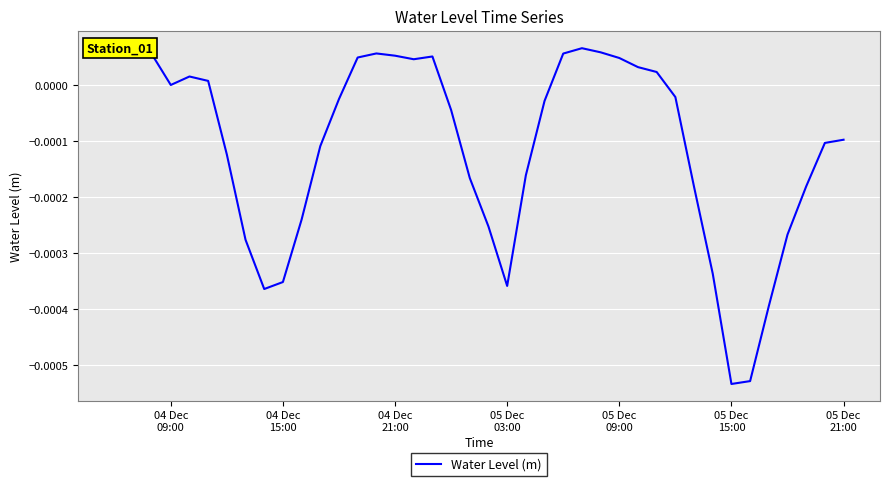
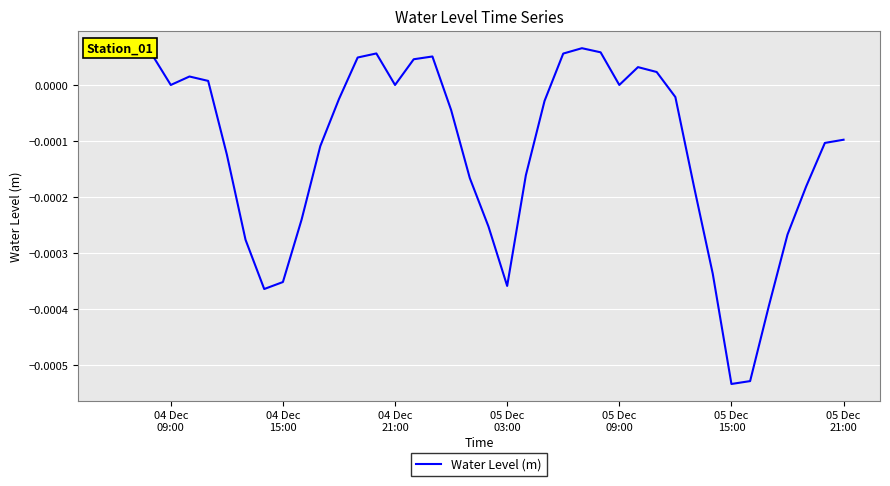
04 Dec 21:00: 0.0001 -> 0.0000
05 Dec 09:00: 0.00005 -> 0.00000
